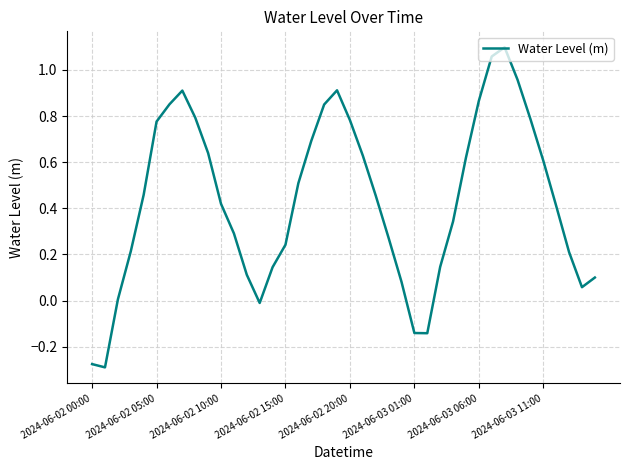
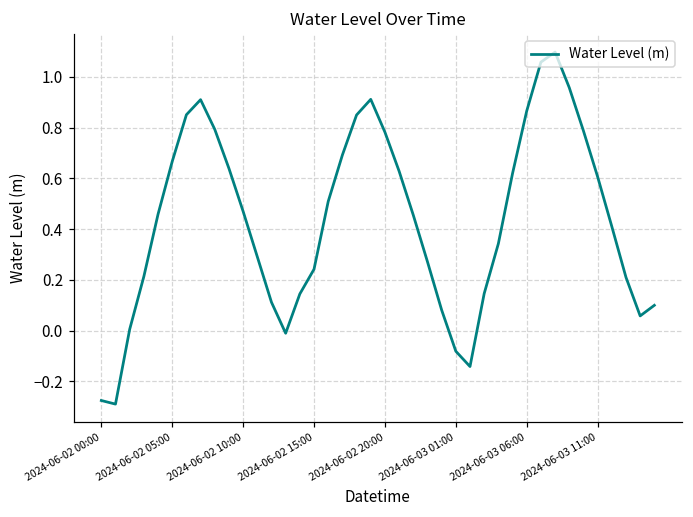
2024-06-02 05:00: 0.78 -> 0.67
2024-06-02 10:00: 0.42 -> 0.47
2024-06-03 01:00: -0.14 -> -0.08
